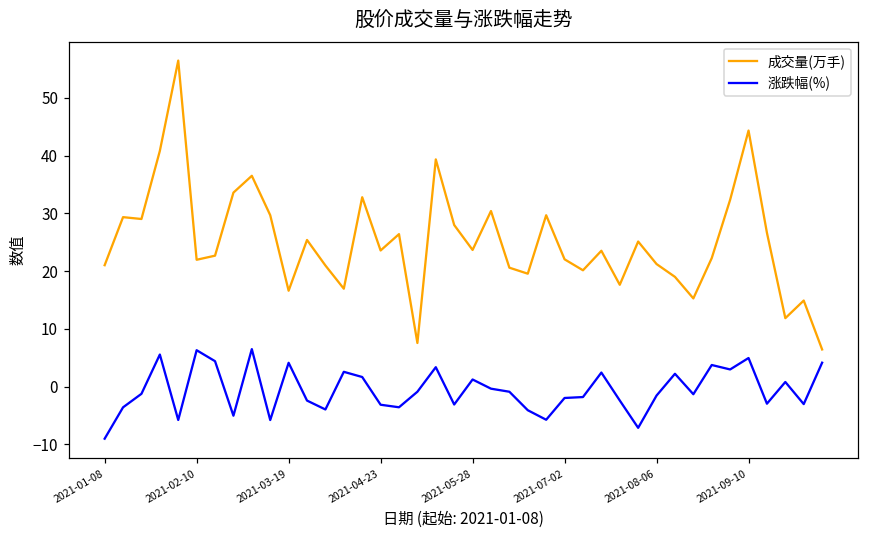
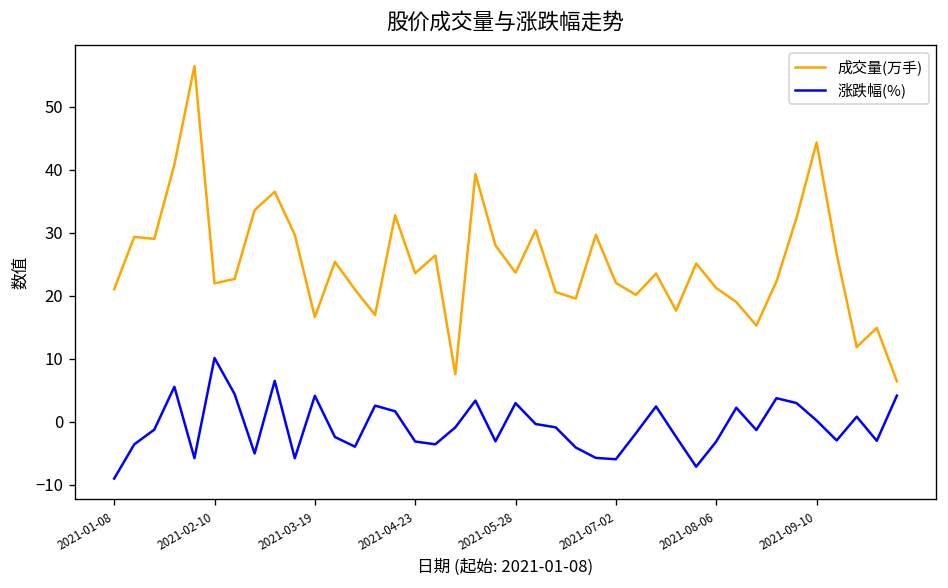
涨跌幅(%), 2021-02-10: 6 -> 10
涨跌幅(%), 2021-05-28: 1 -> 3
涨跌幅(%), 2021-07-02: -2 -> -6
涨跌幅(%), 2021-08-06: -2 -> -3
涨跌幅(%), 2021-09-10: 5 -> 0
